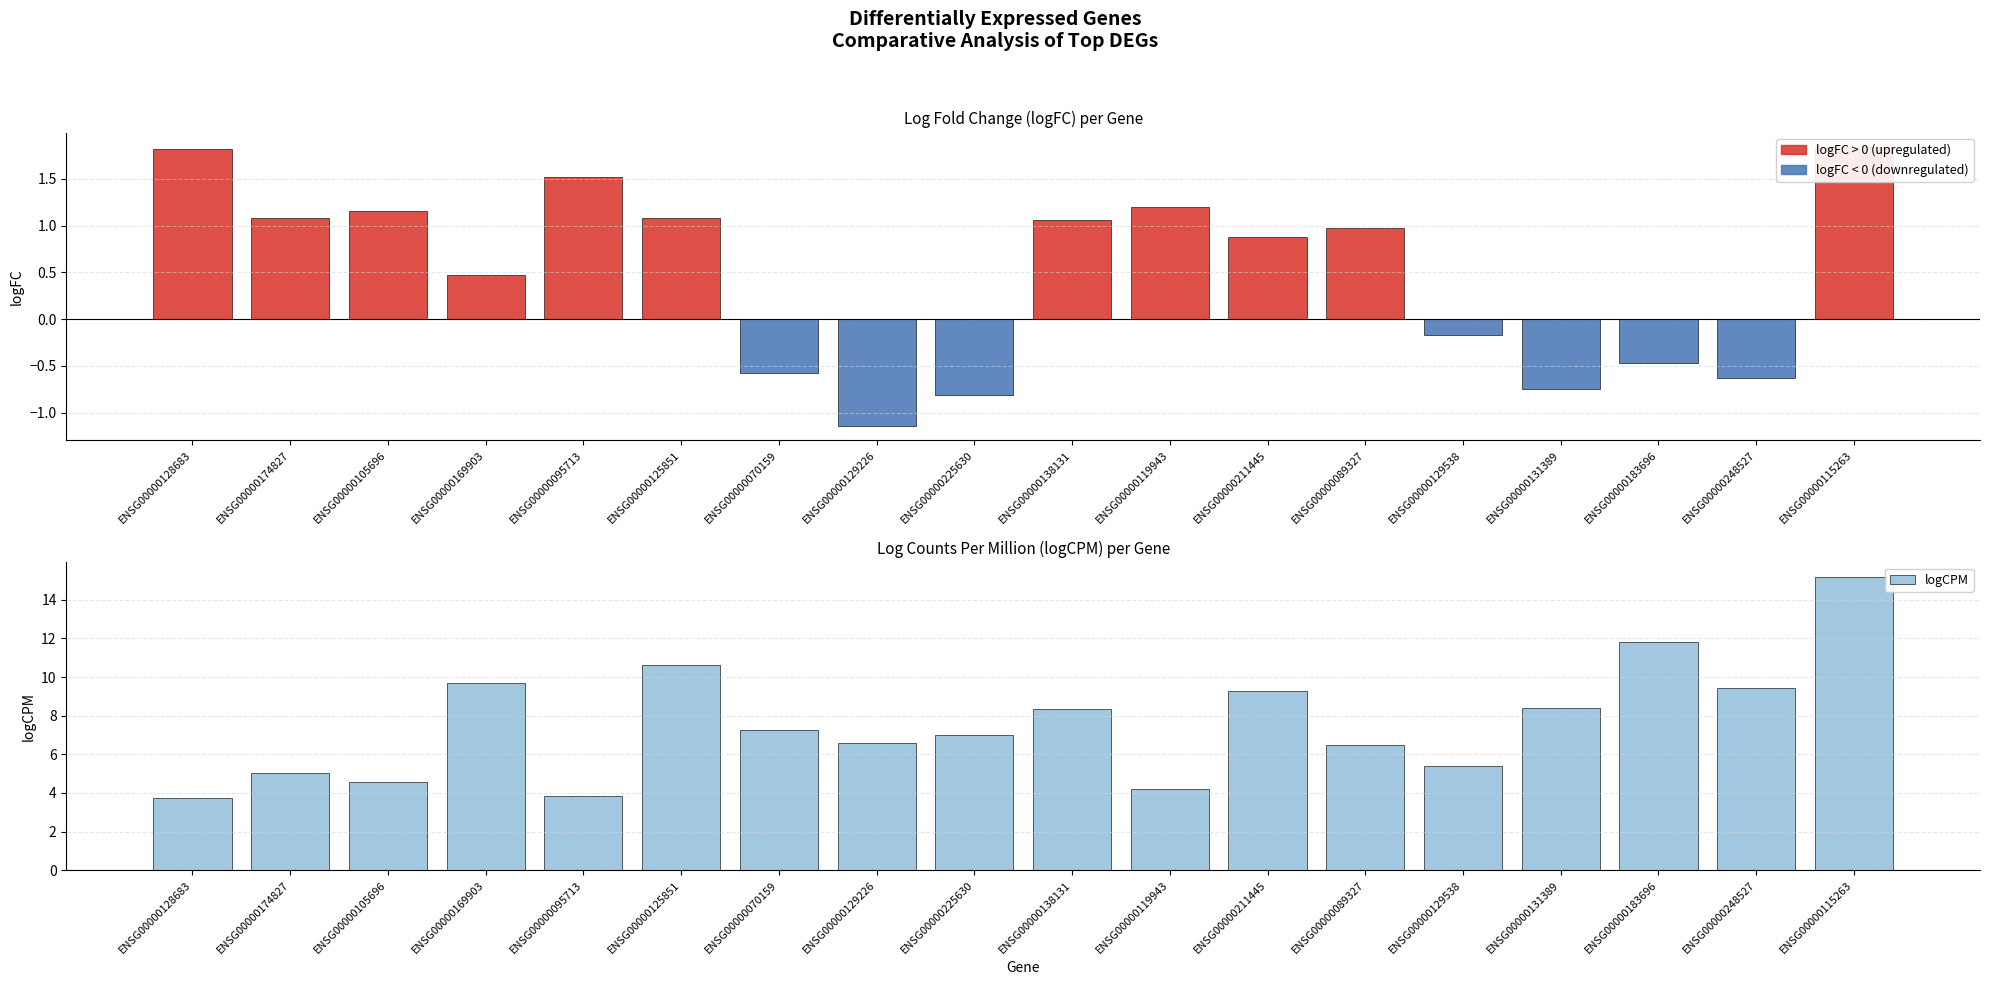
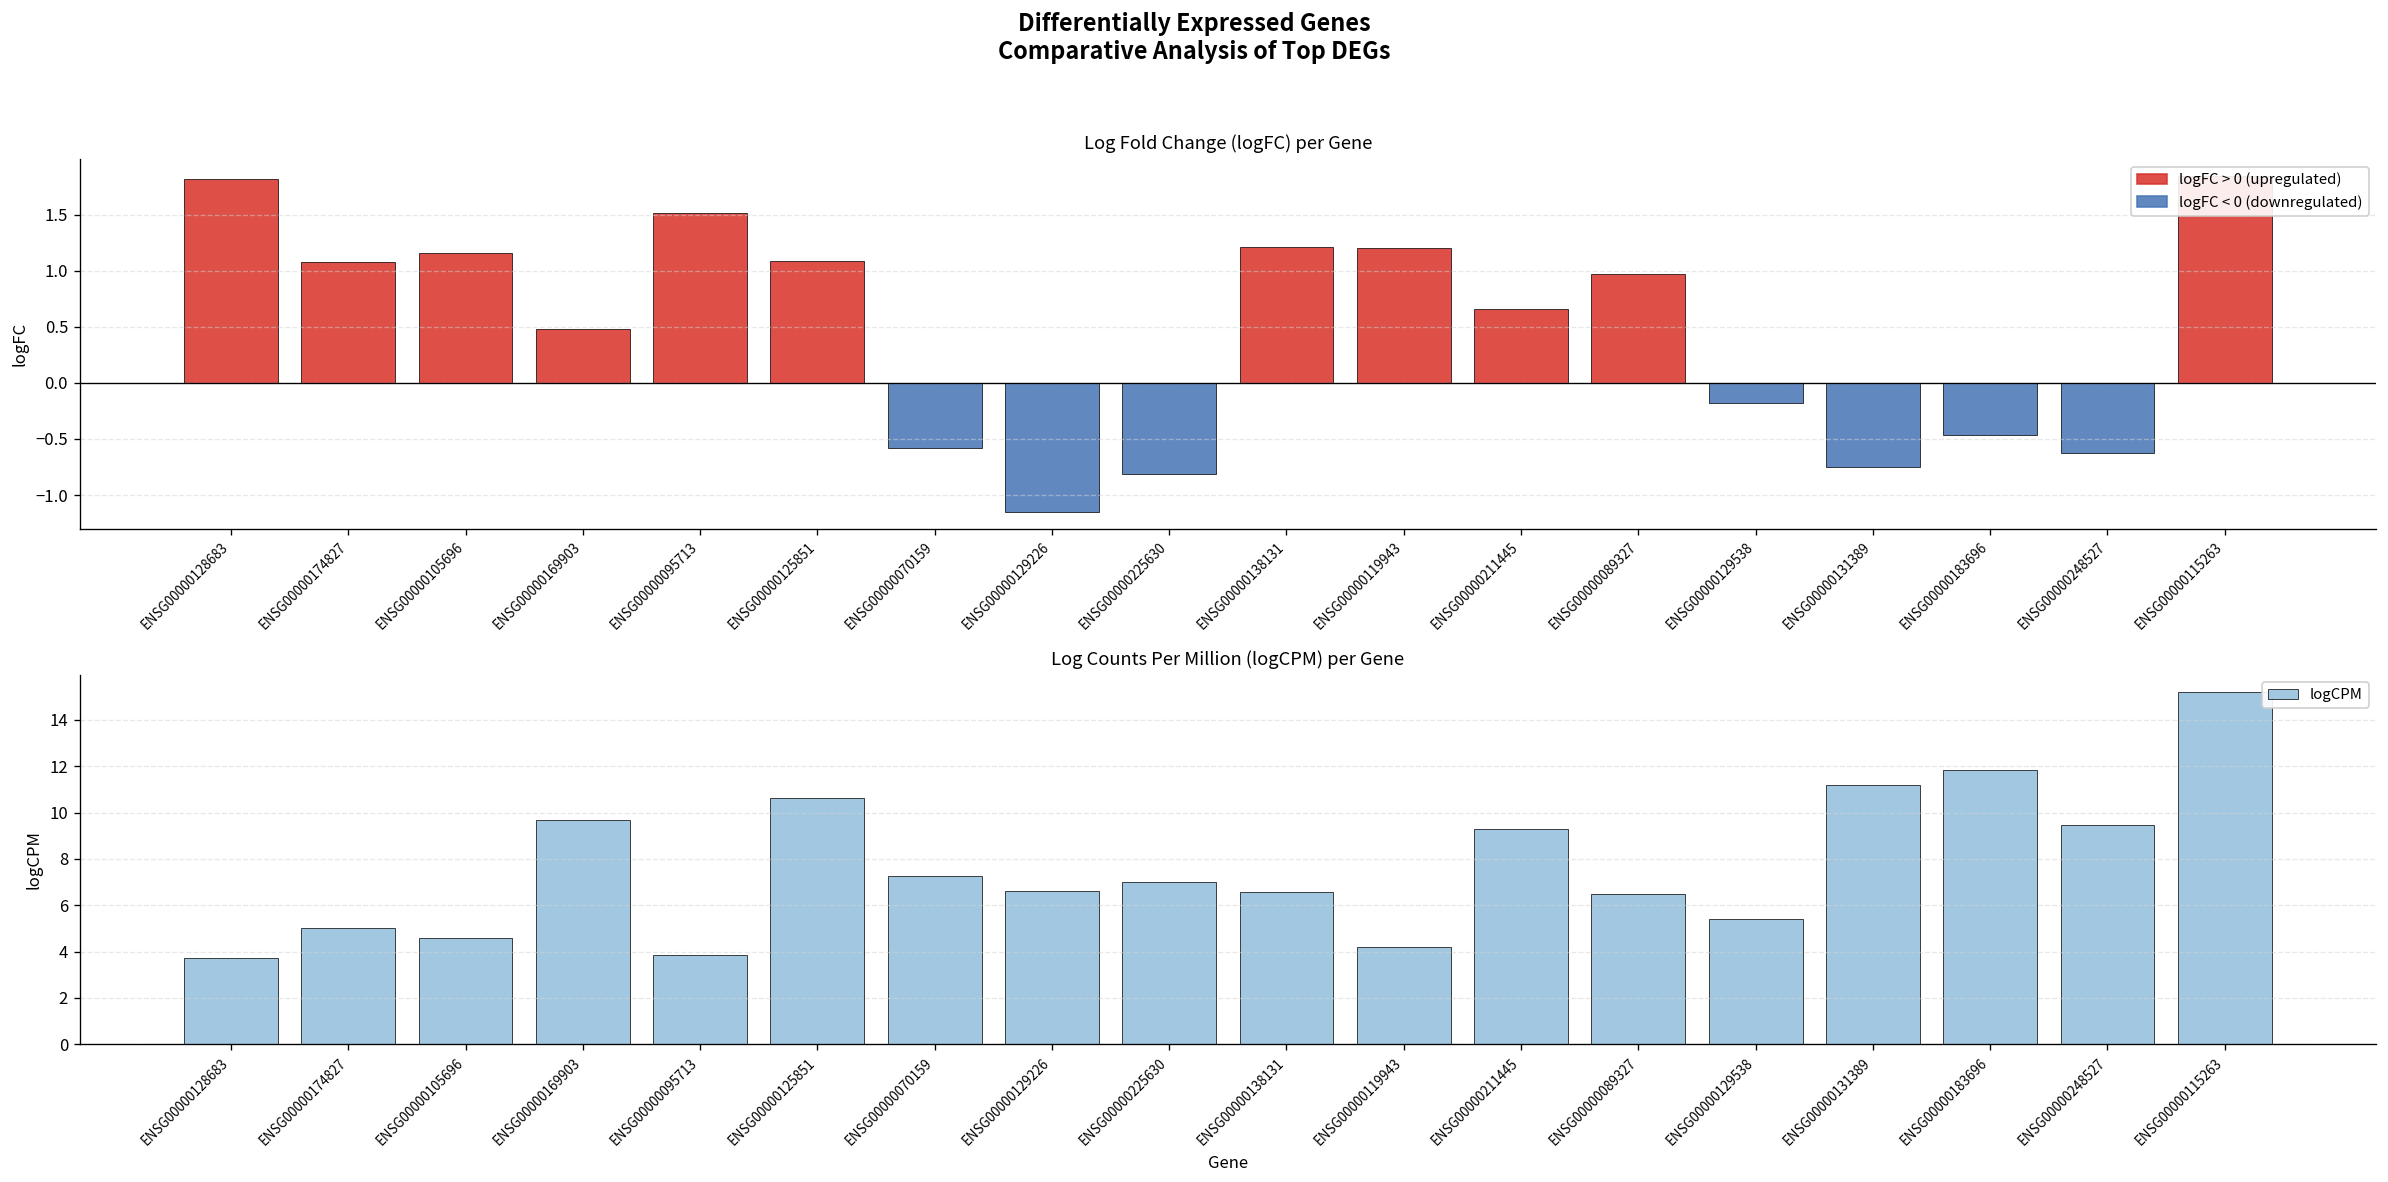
Log Fold Change (logFC) per Gene, ENSG00000138131: 1.1 -> 1.2
Log Fold Change (logFC) per Gene, ENSG00000211445: 0.9 -> 0.7
Log Counts Per Million (logCPM) per Gene, ENSG00000138131: 8.3 -> 6.6
Log Counts Per Million (logCPM) per Gene, ENSG00000131389: 8.4 -> 11.2
